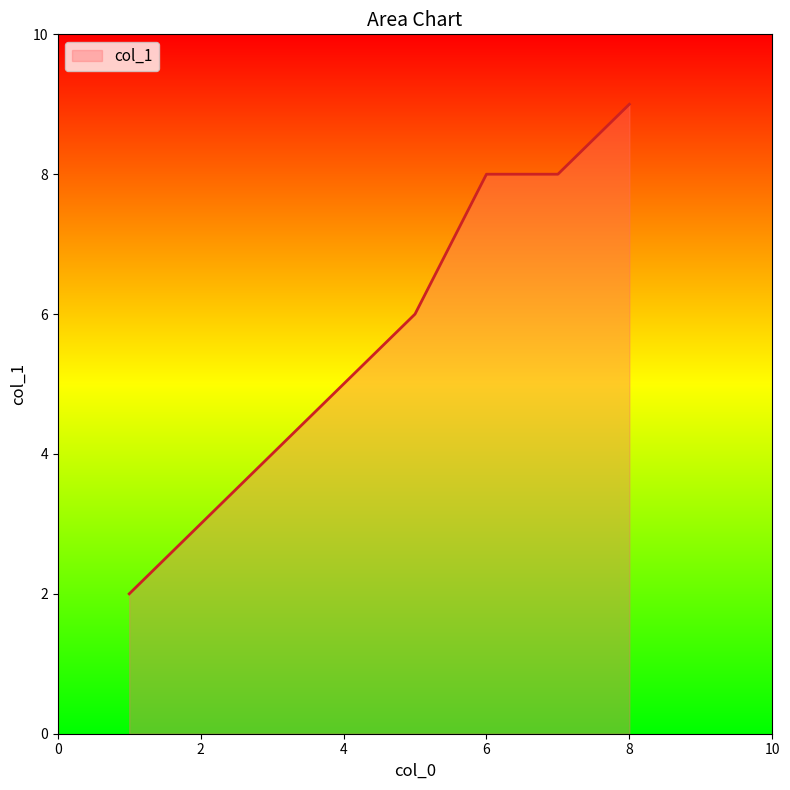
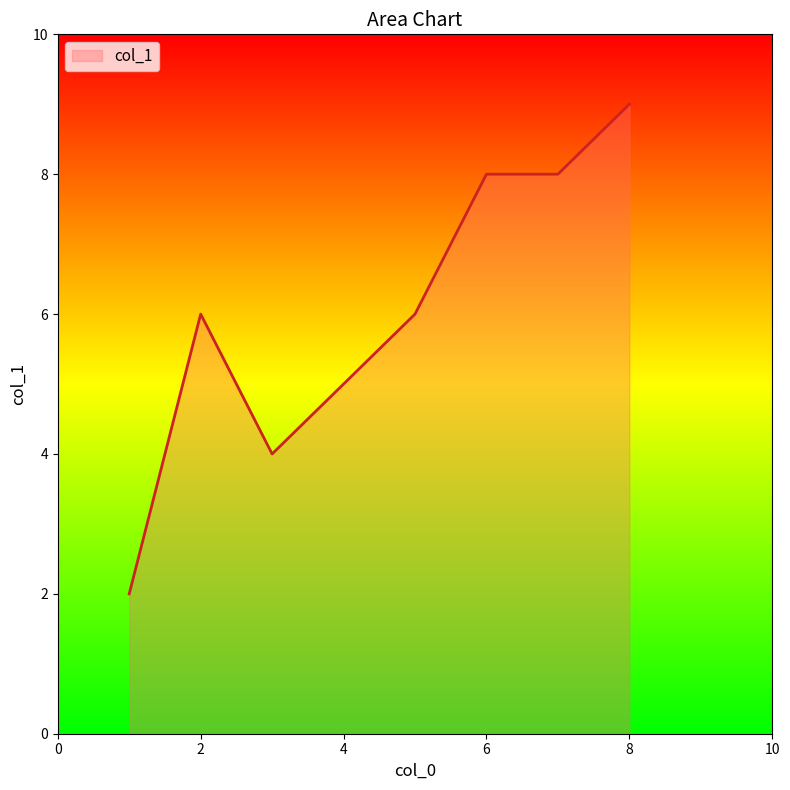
2: 3 -> 6
